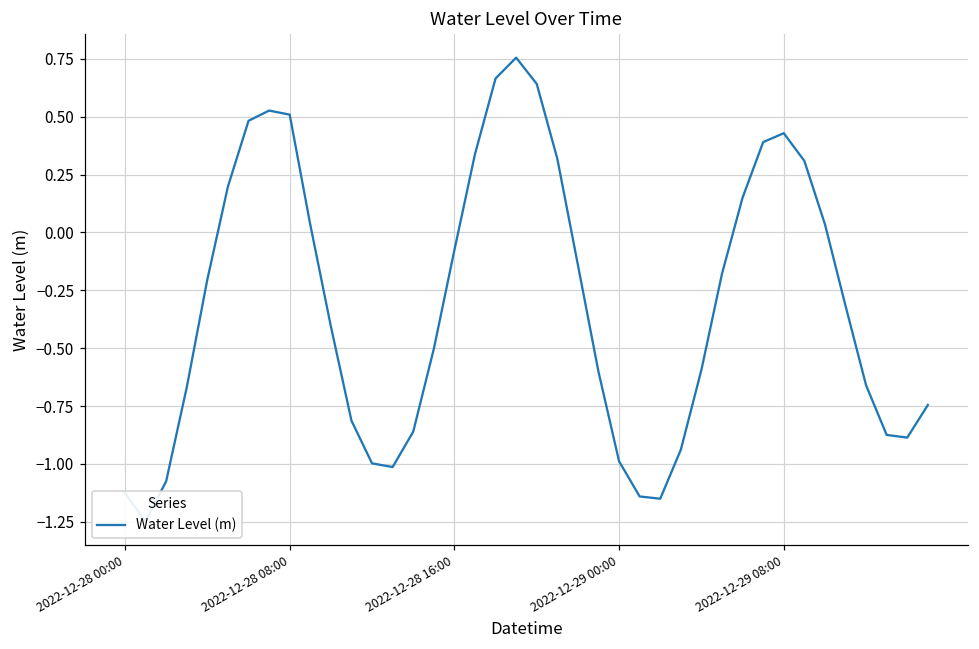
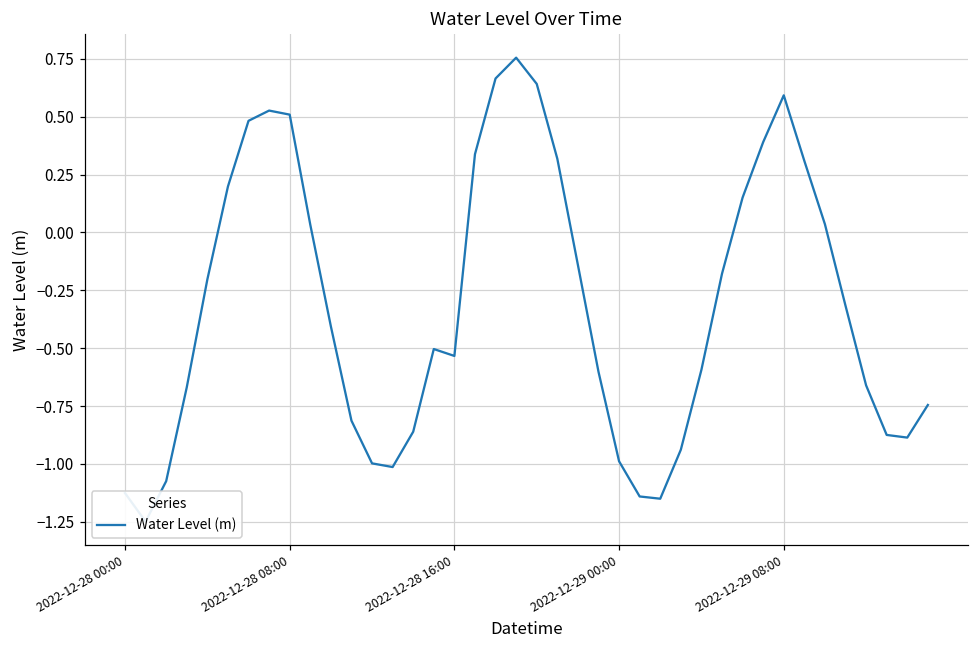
2022-12-28 16:00: -0.08 -> -0.53
2022-12-29 08:00: 0.43 -> 0.59
